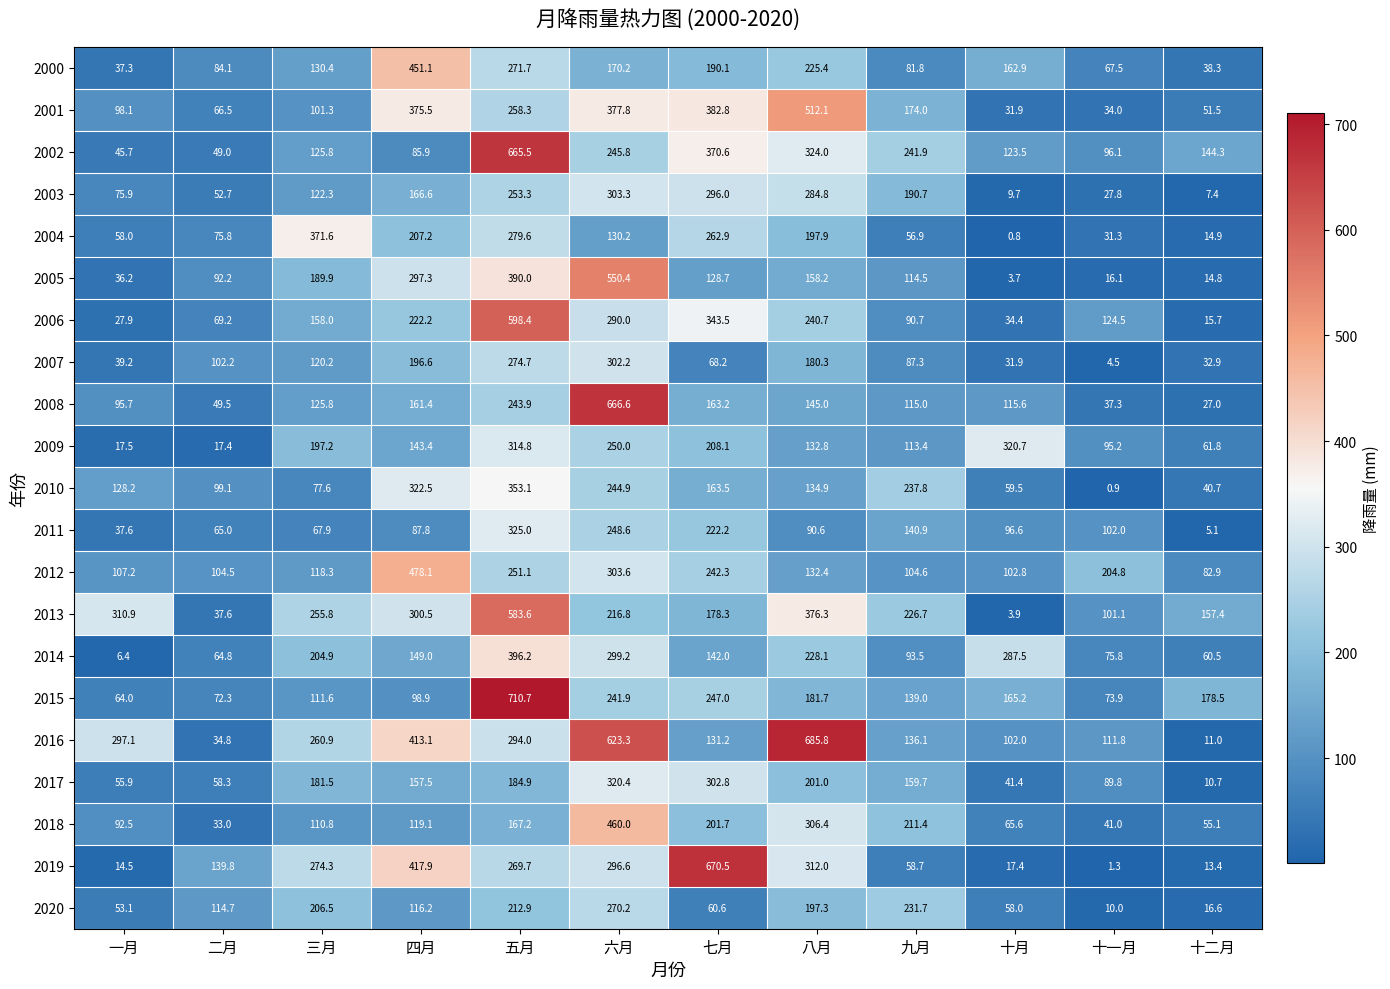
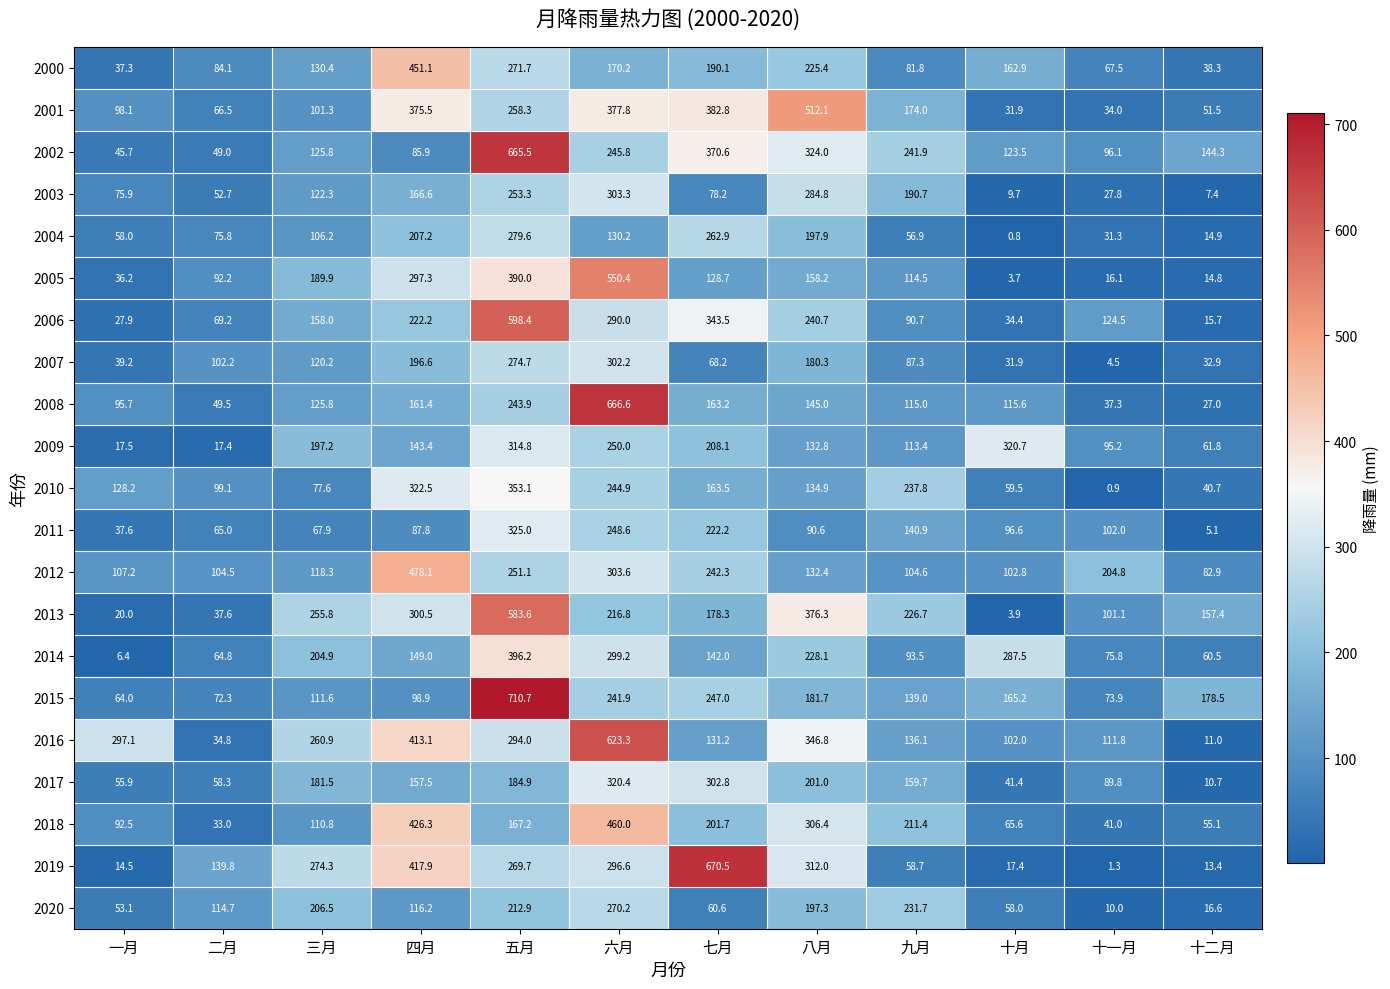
2003, 七月: 296.0 -> 78.2
2004, 三月: 371.6 -> 106.2
2013, 一月: 310.9 -> 20.0
2016, 八月: 685.8 -> 346.8
2018, 四月: 119.1 -> 426.3
